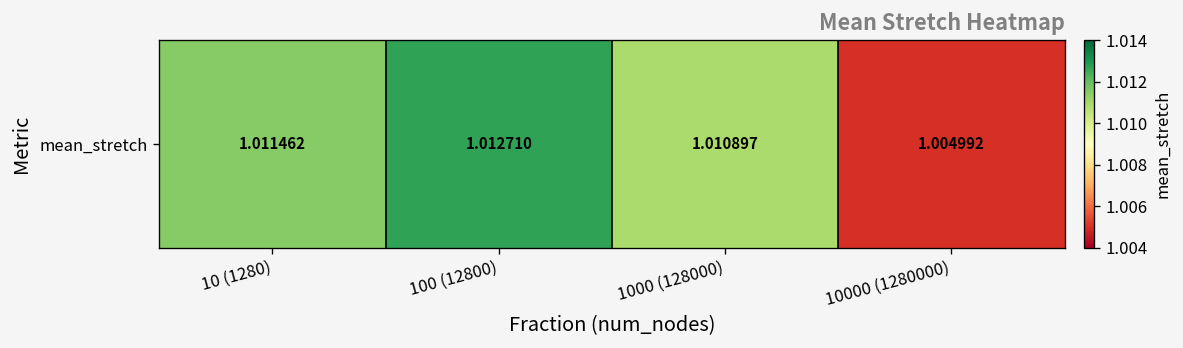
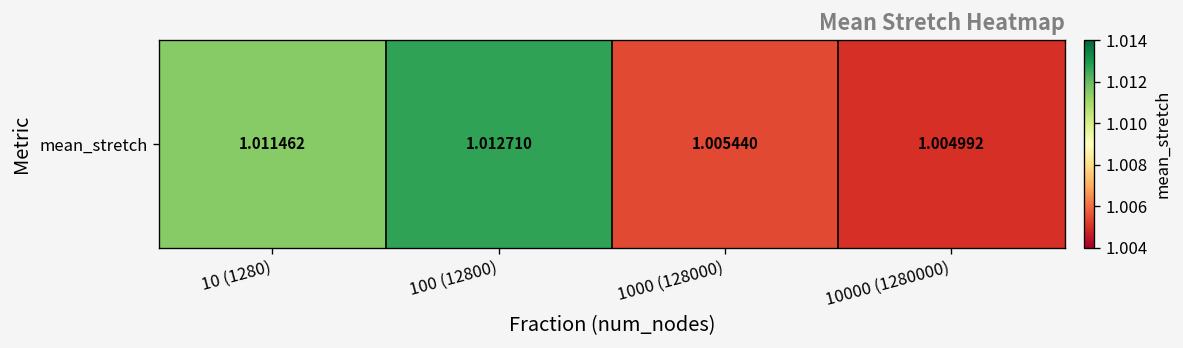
mean_stretch, 1000 (128000): 1.010897 -> 1.005440
